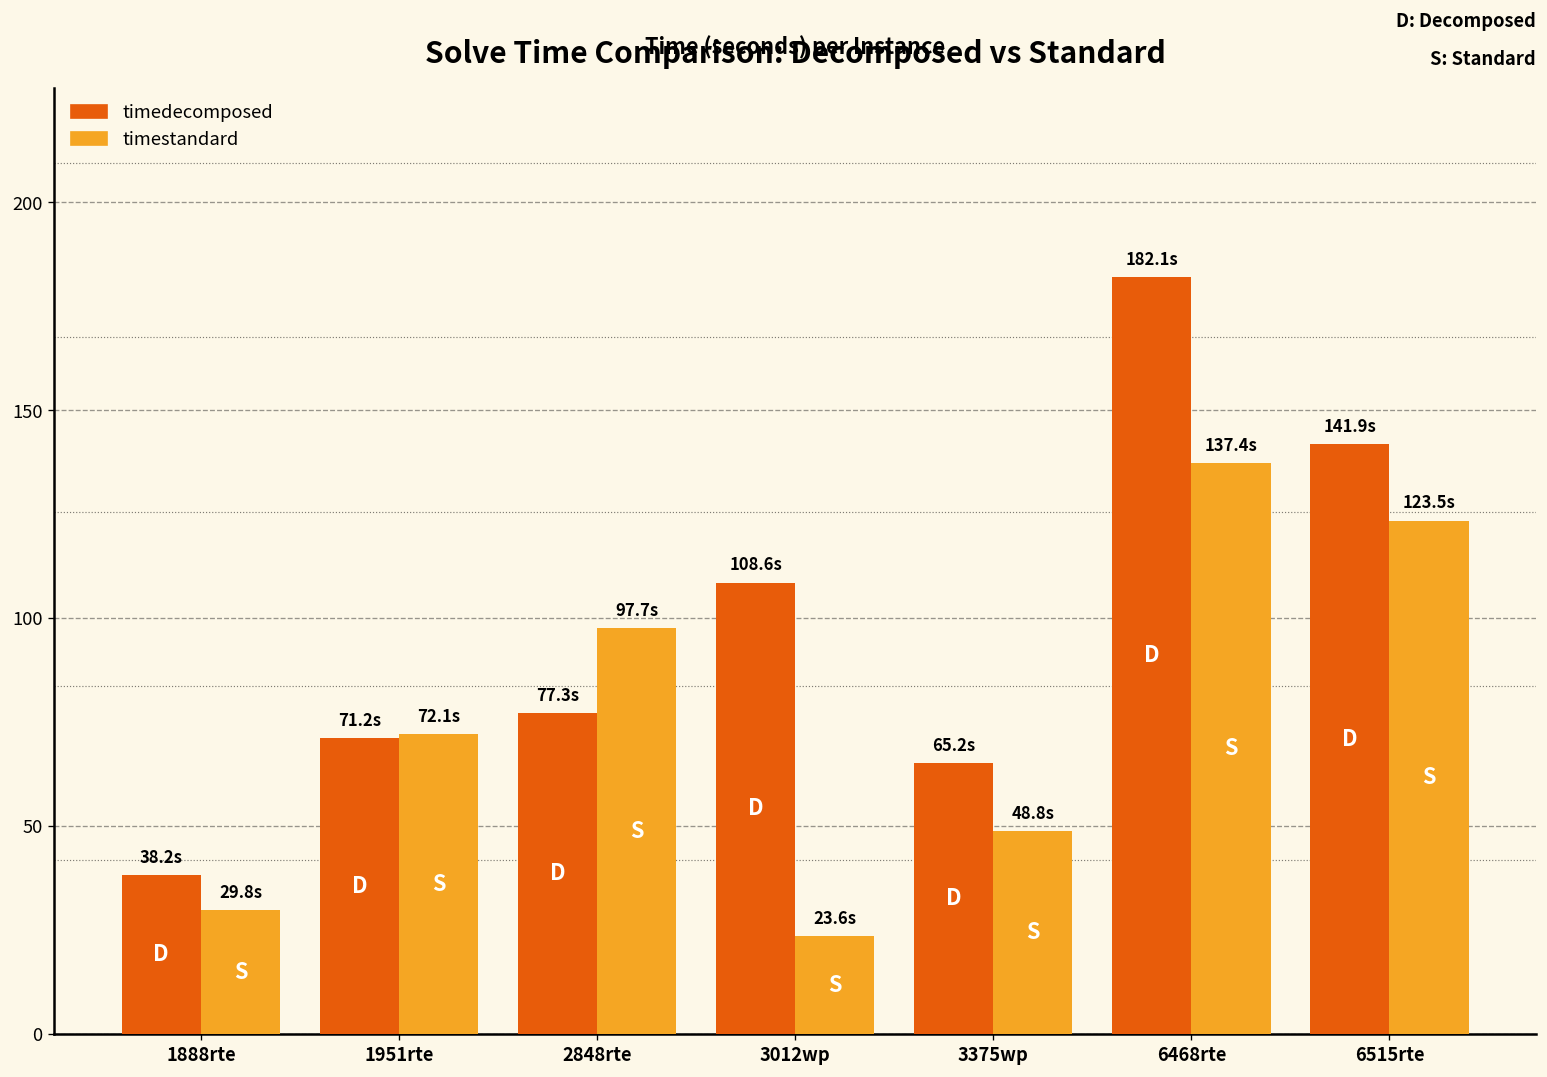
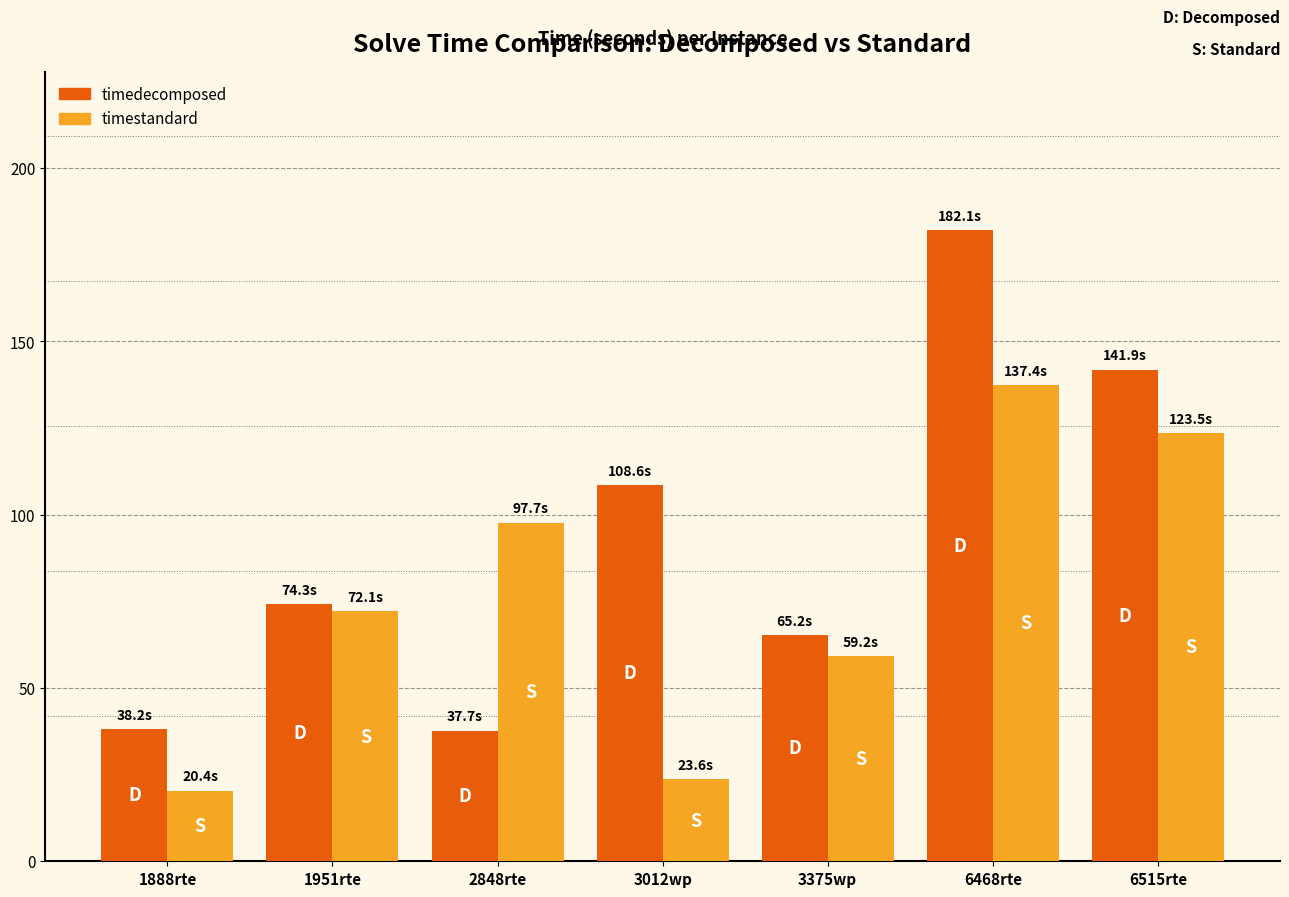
timestandard, 1888rte: 29.8s -> 20.4s
timedecomposed, 1951rte: 71.2s -> 74.3s
timedecomposed, 2848rte: 77.3s -> 37.7s
timestandard, 3375wp: 48.8s -> 59.2s
